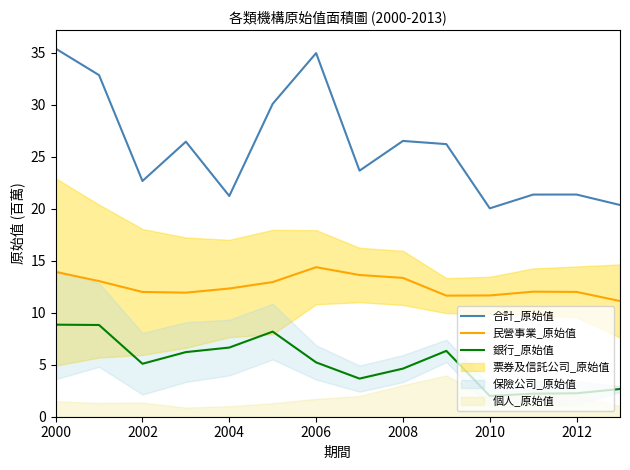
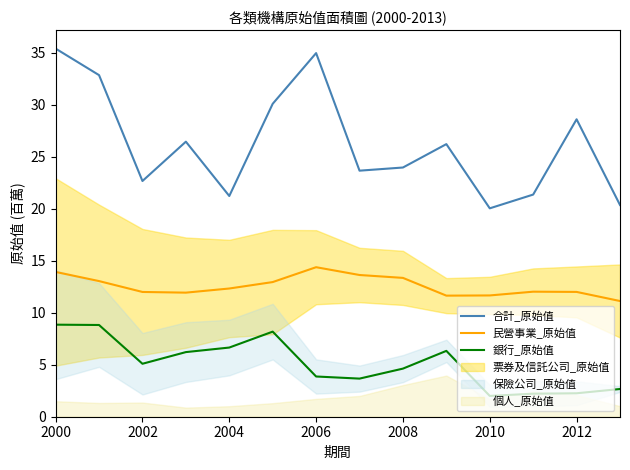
銀行_原始值, 2006: 5.2 -> 3.9
合計_原始值, 2008: 26.5 -> 24.0
合計_原始值, 2012: 21.4 -> 28.6
